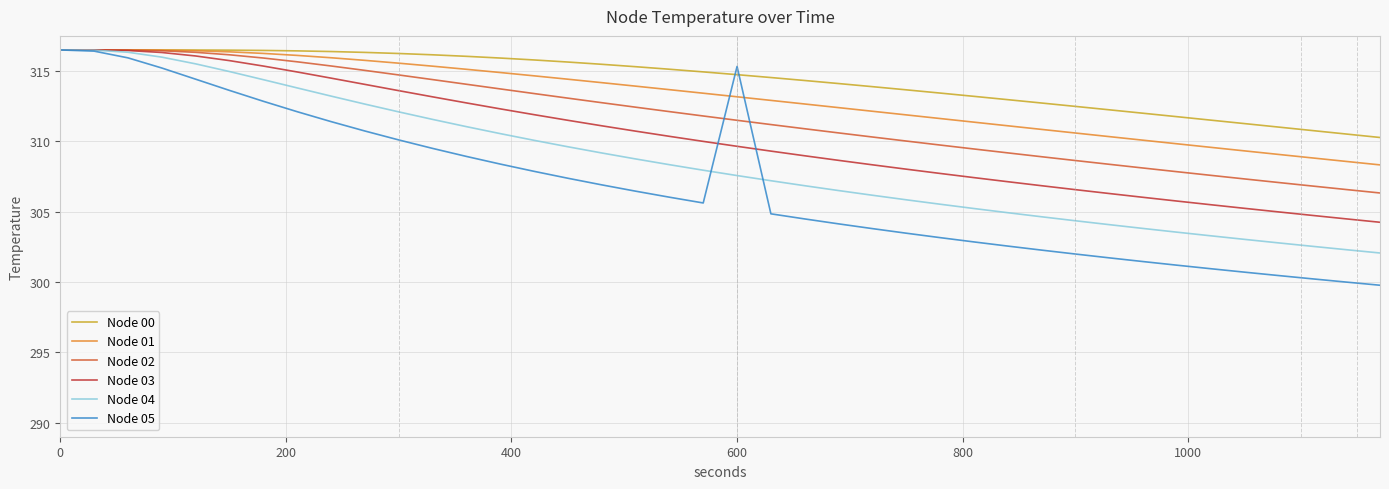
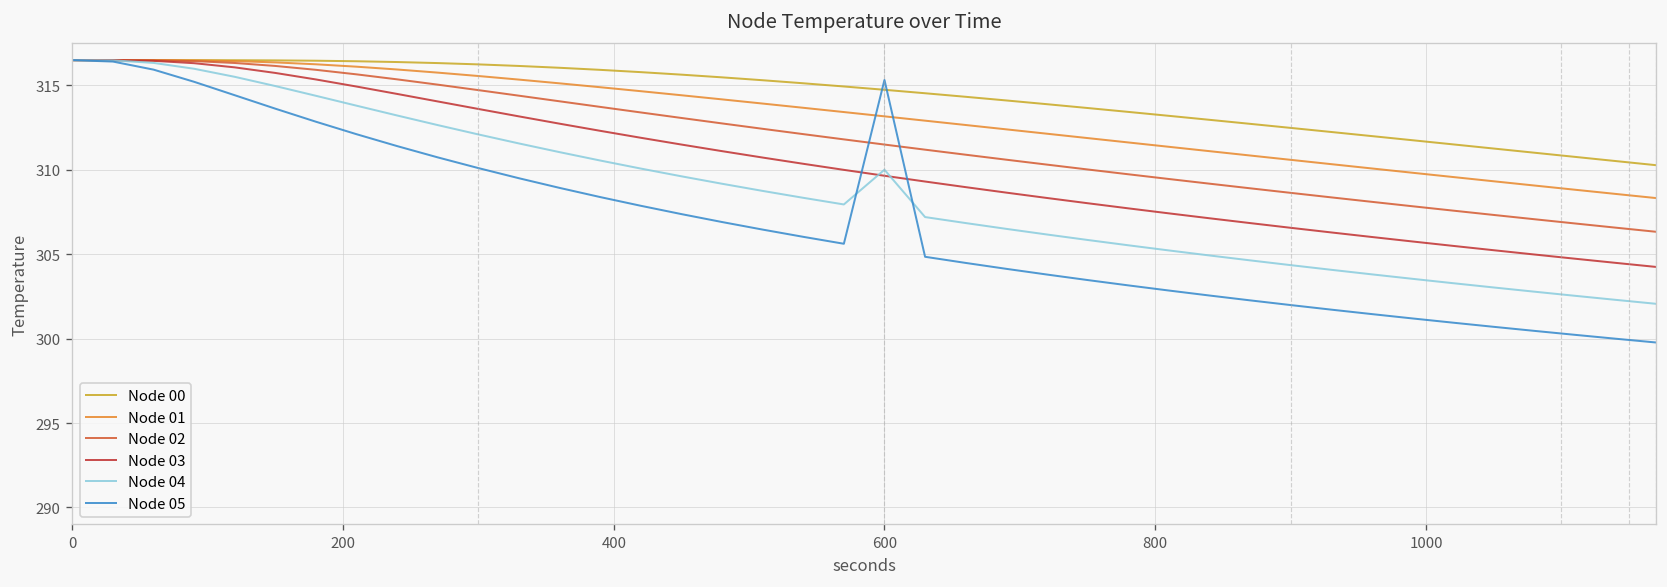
Node 04, 600: 307.6 -> 310.0
